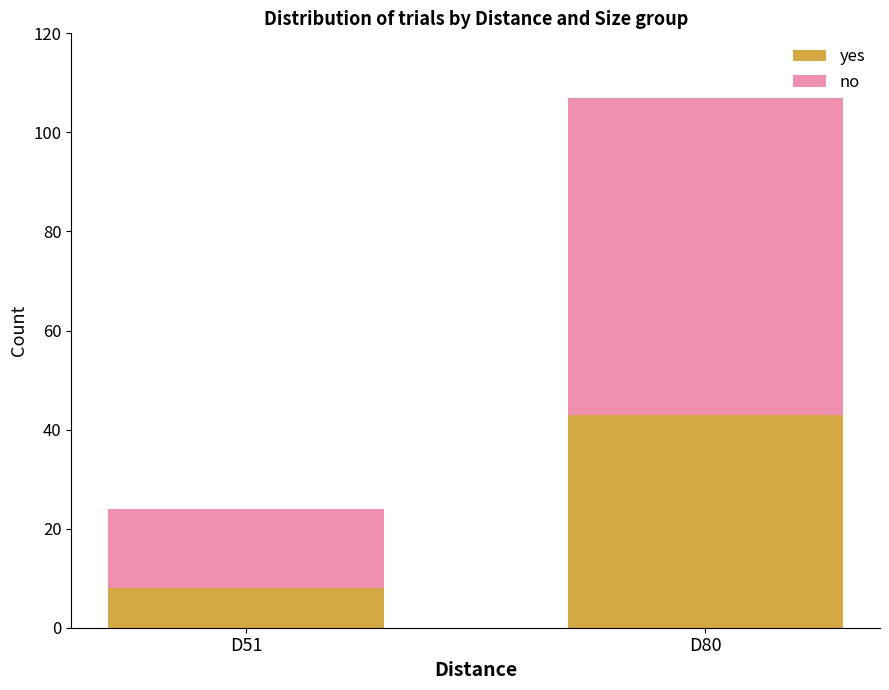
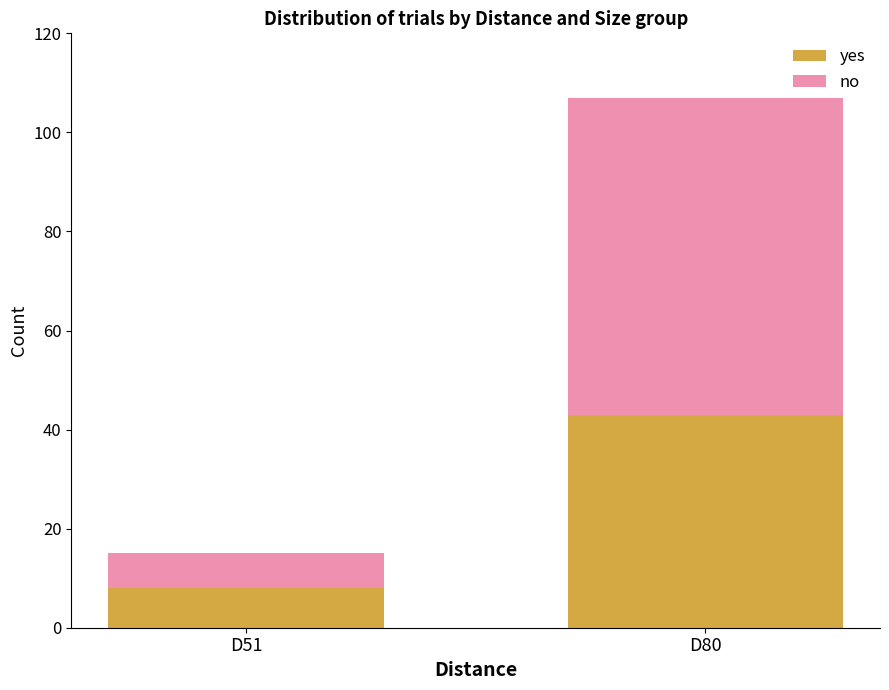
no, D51: 16 -> 7
